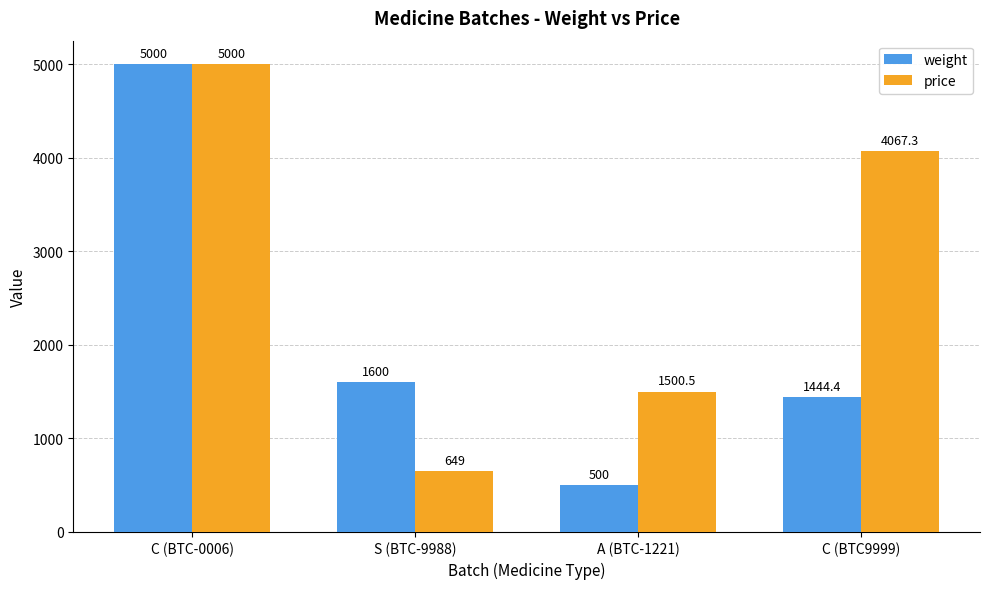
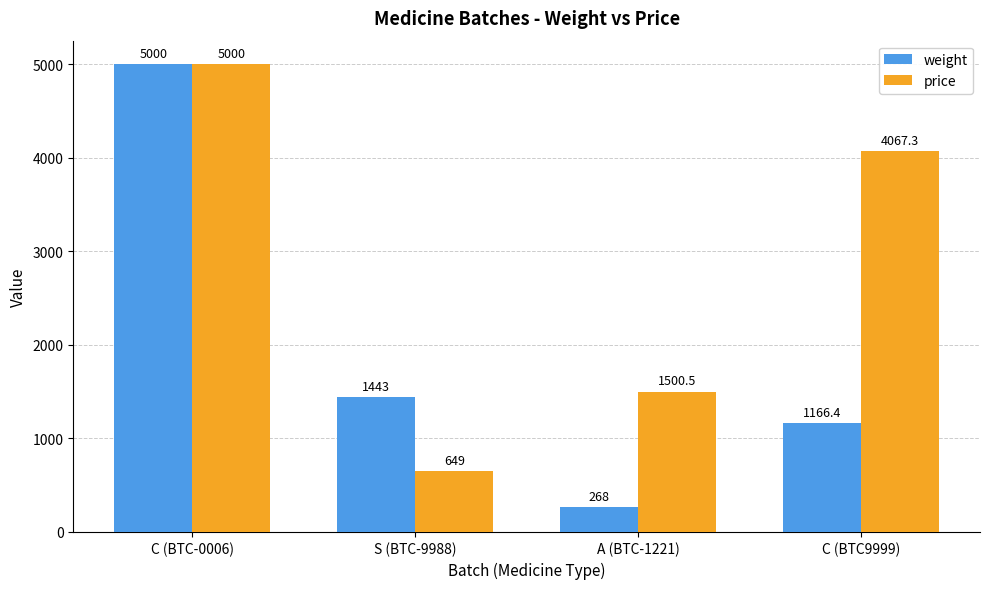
weight, S (BTC-9988): 1600 -> 1443
weight, A (BTC-1221): 500 -> 268
weight, C (BTC9999): 1444.4 -> 1166.4
